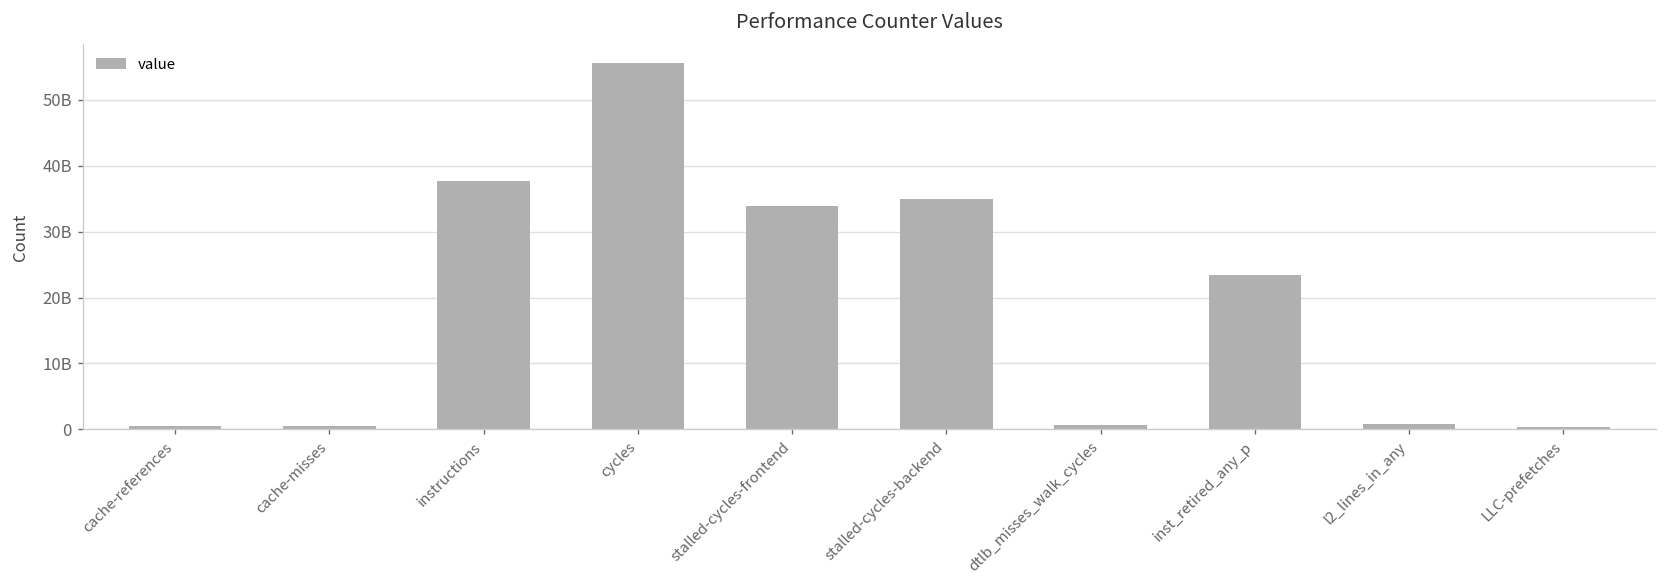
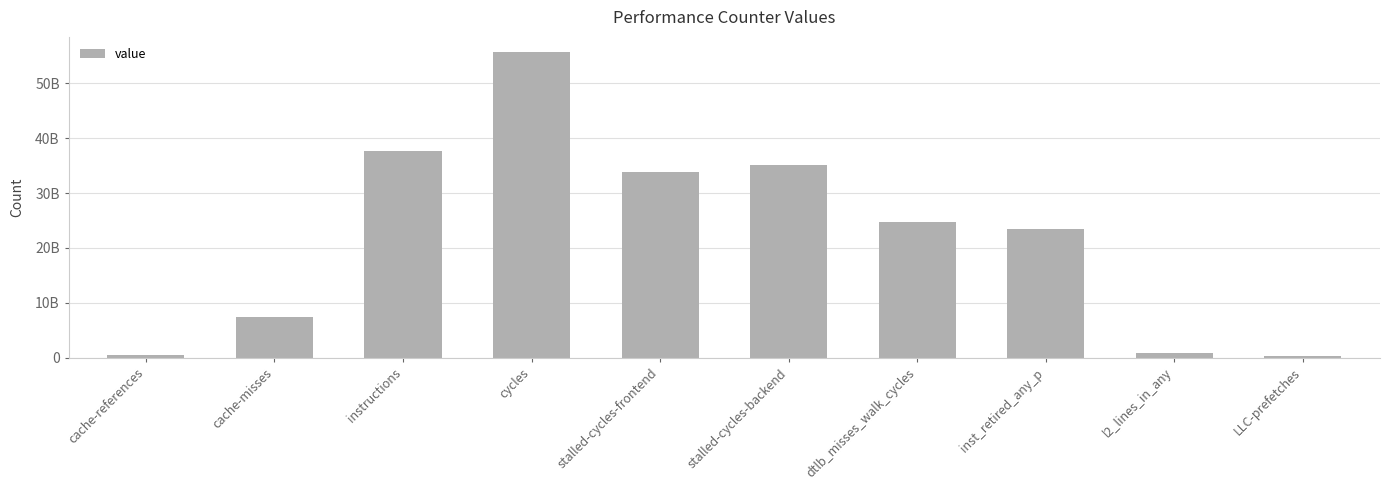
cache-misses: 1000000000 -> 7000000000
dtlb_misses_walk_cycles: 1000000000 -> 25000000000
